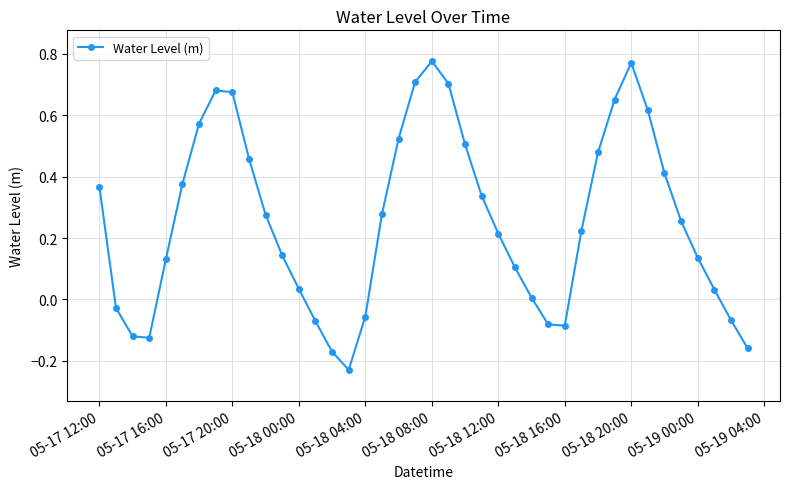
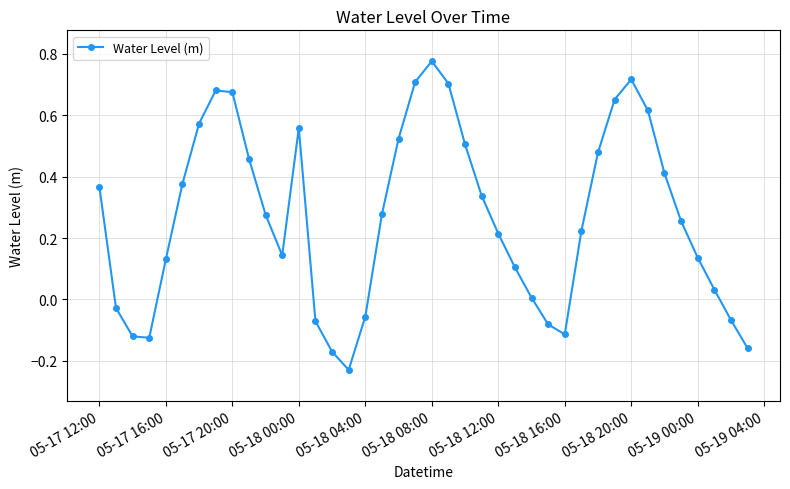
05-18 00:00: 0.03 -> 0.56
05-18 16:00: -0.09 -> -0.11
05-18 20:00: 0.77 -> 0.72
